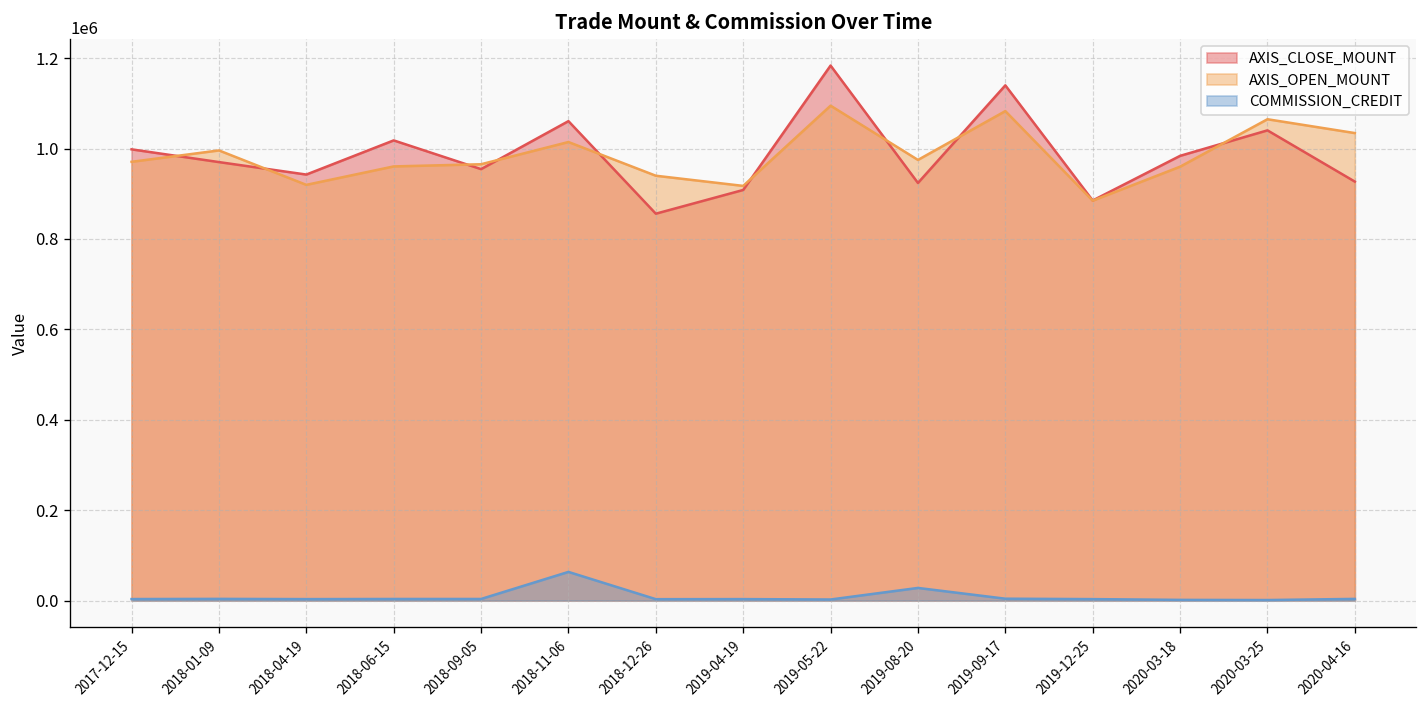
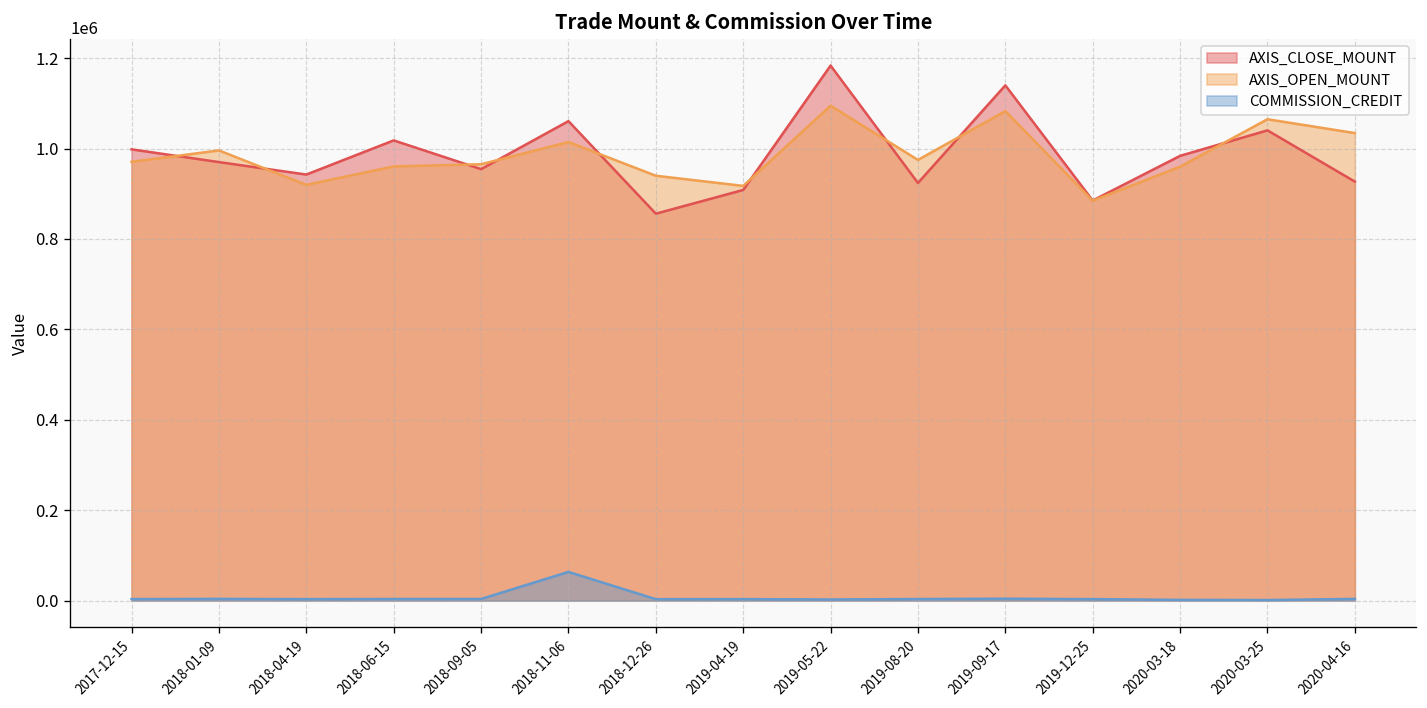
COMMISSION_CREDIT, 2019-08-20: 30000 -> 0
